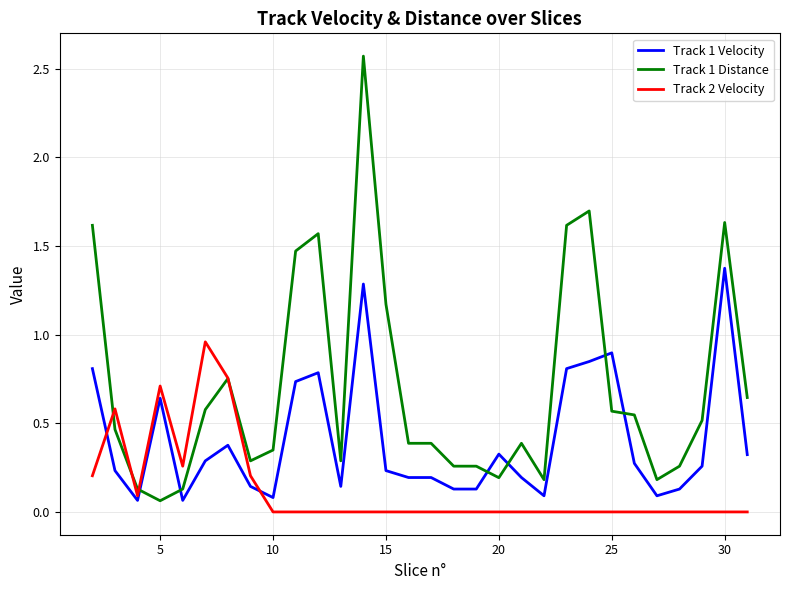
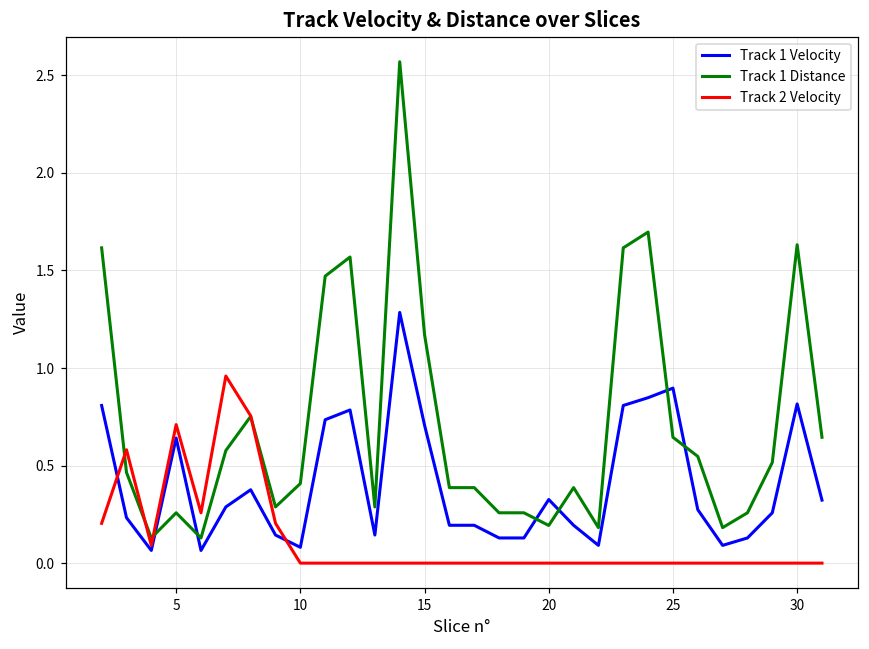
Track 1 Distance, 5: 0.06 -> 0.26
Track 1 Distance, 10: 0.35 -> 0.41
Track 1 Velocity, 15: 0.23 -> 0.71
Track 1 Distance, 25: 0.57 -> 0.65
Track 1 Velocity, 30: 1.37 -> 0.82
